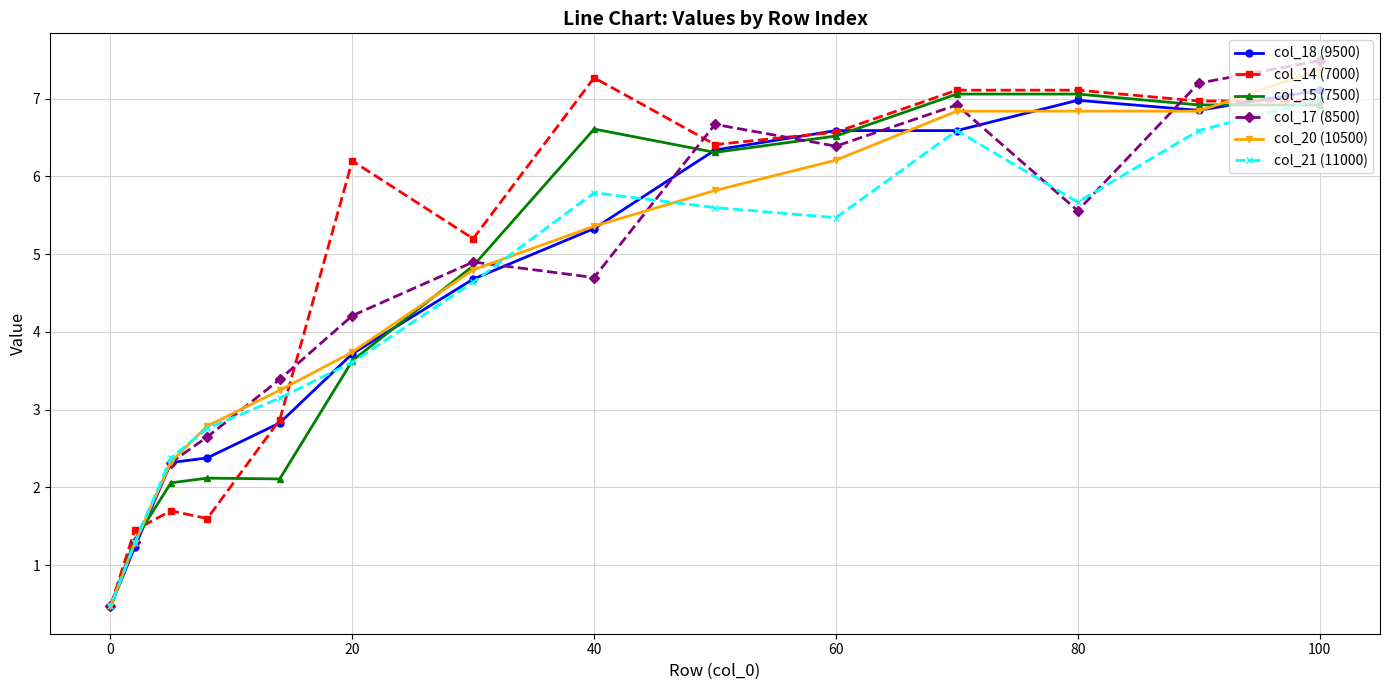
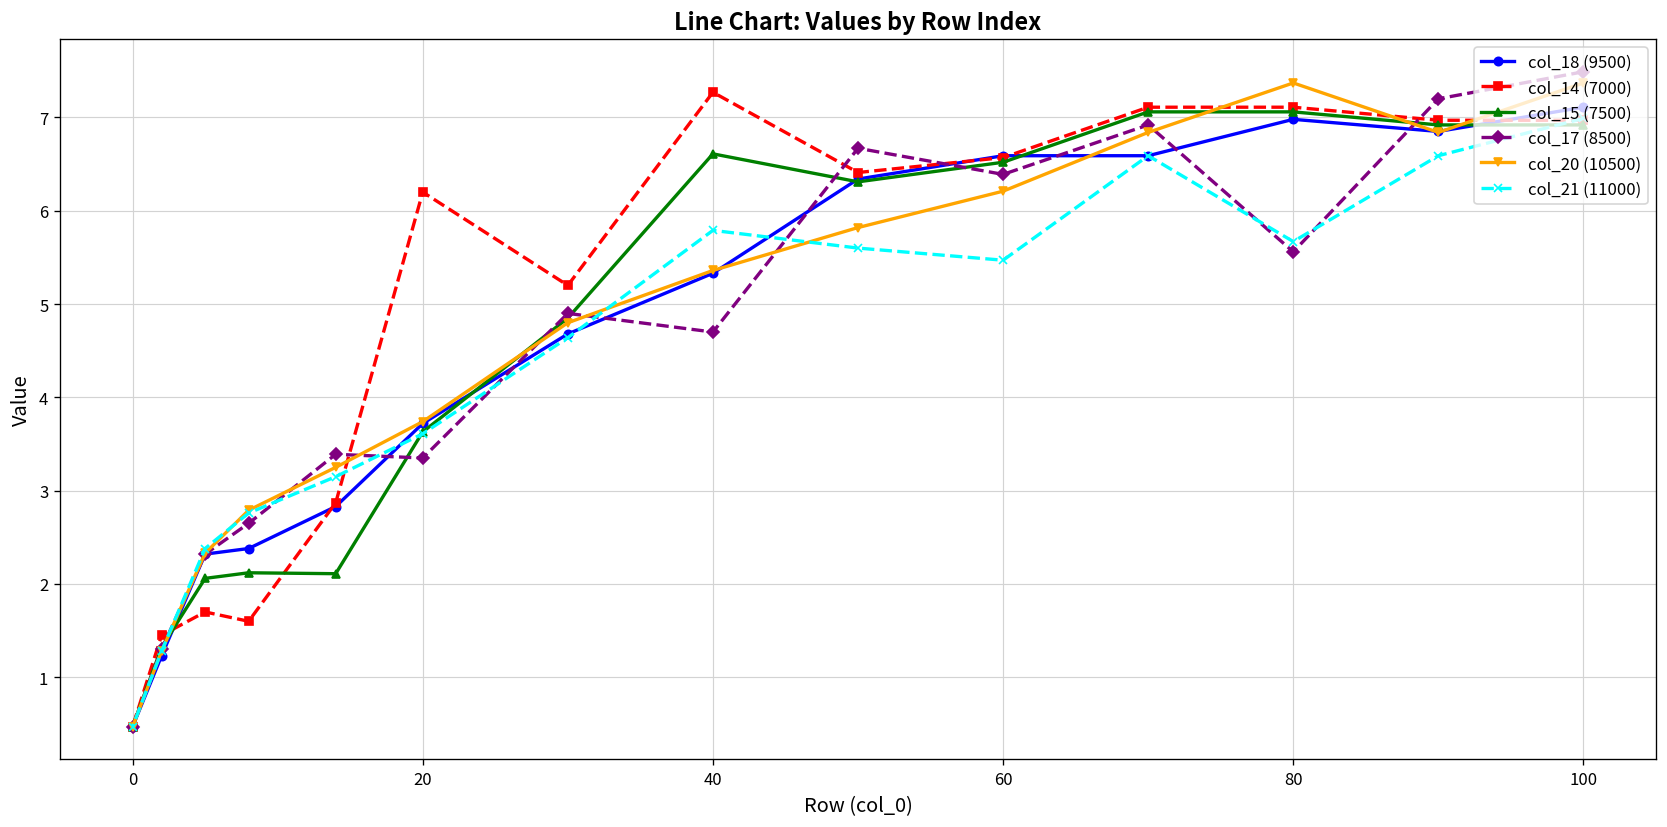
col_17 (8500), 20: 4.2 -> 3.4
col_20 (10500), 80: 6.8 -> 7.4
